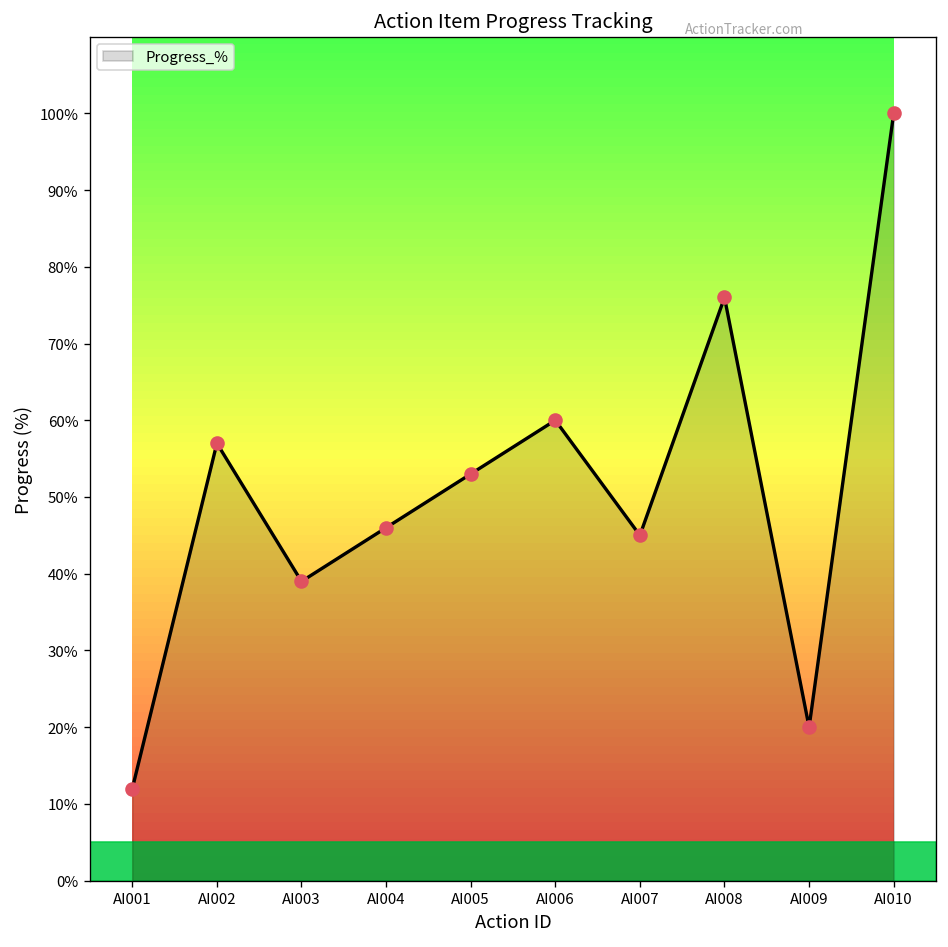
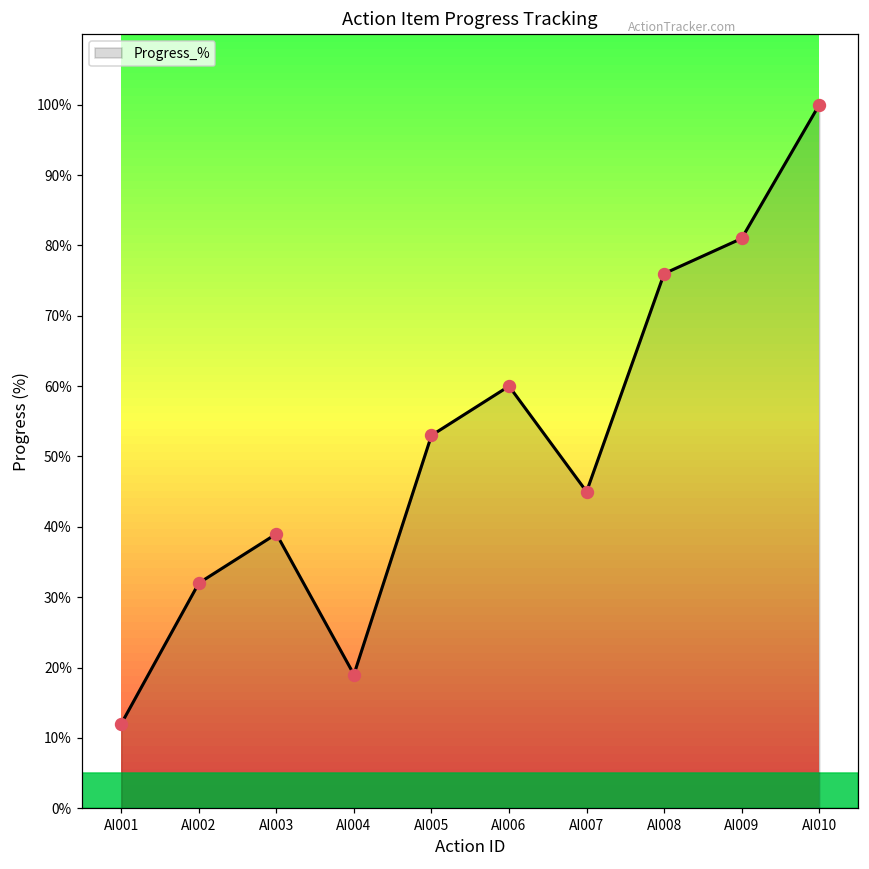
Progress_%, AI002: 57% -> 32%
Progress_%, AI004: 46% -> 19%
Progress_%, AI009: 20% -> 81%
